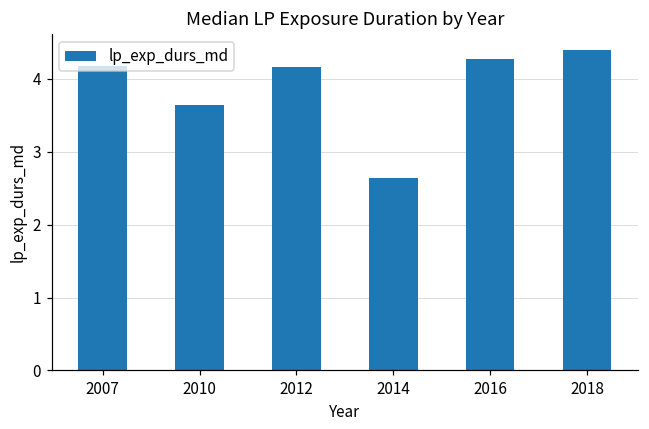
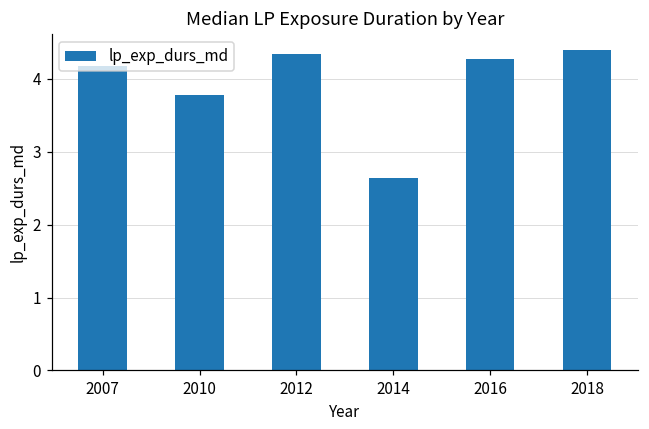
2010: 3.6 -> 3.8
2012: 4.2 -> 4.3
